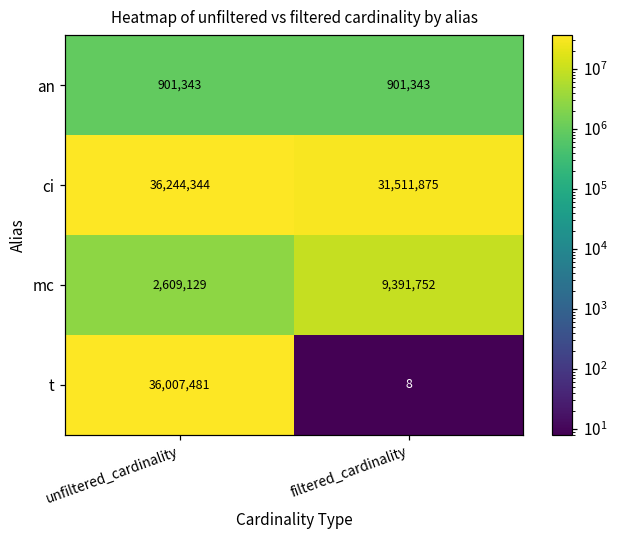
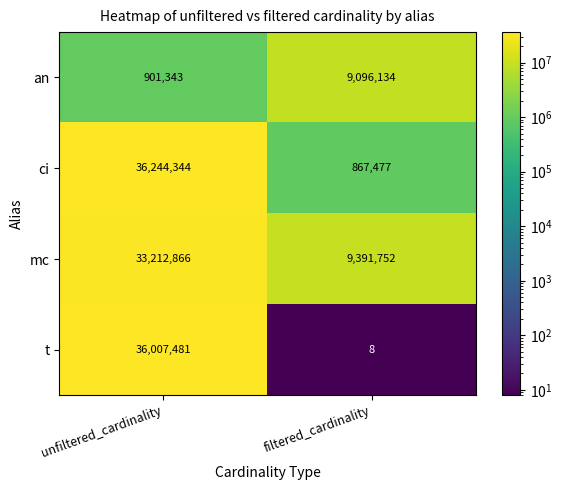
an, filtered_cardinality: 901,343 -> 9,096,134
ci, filtered_cardinality: 31,511,875 -> 867,477
mc, unfiltered_cardinality: 2,609,129 -> 33,212,866
